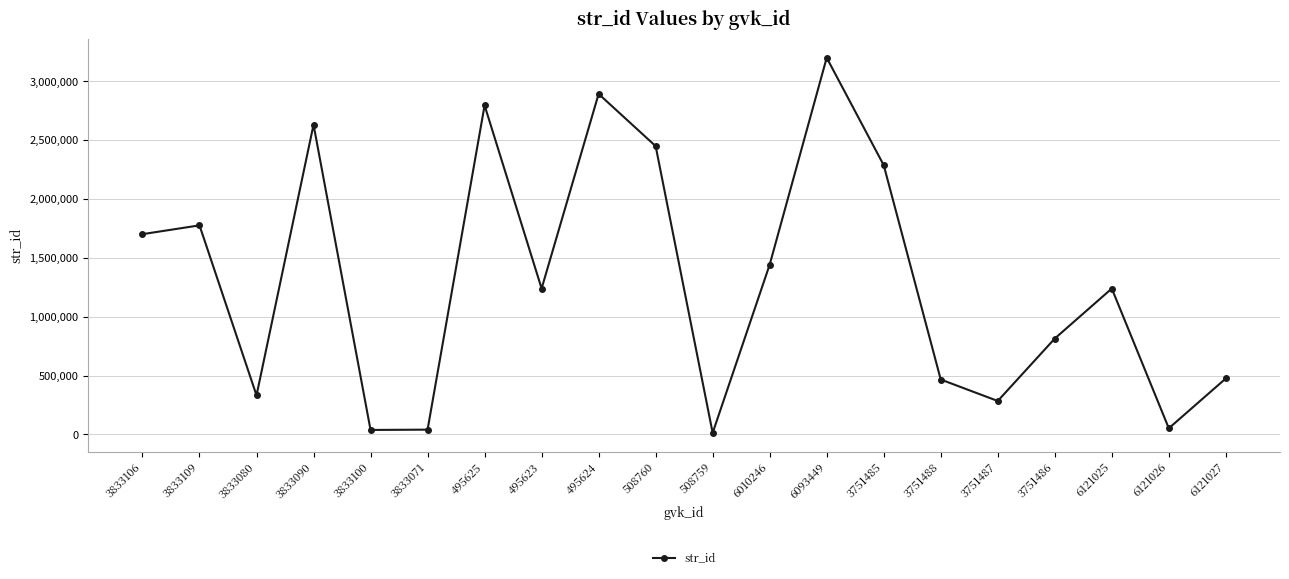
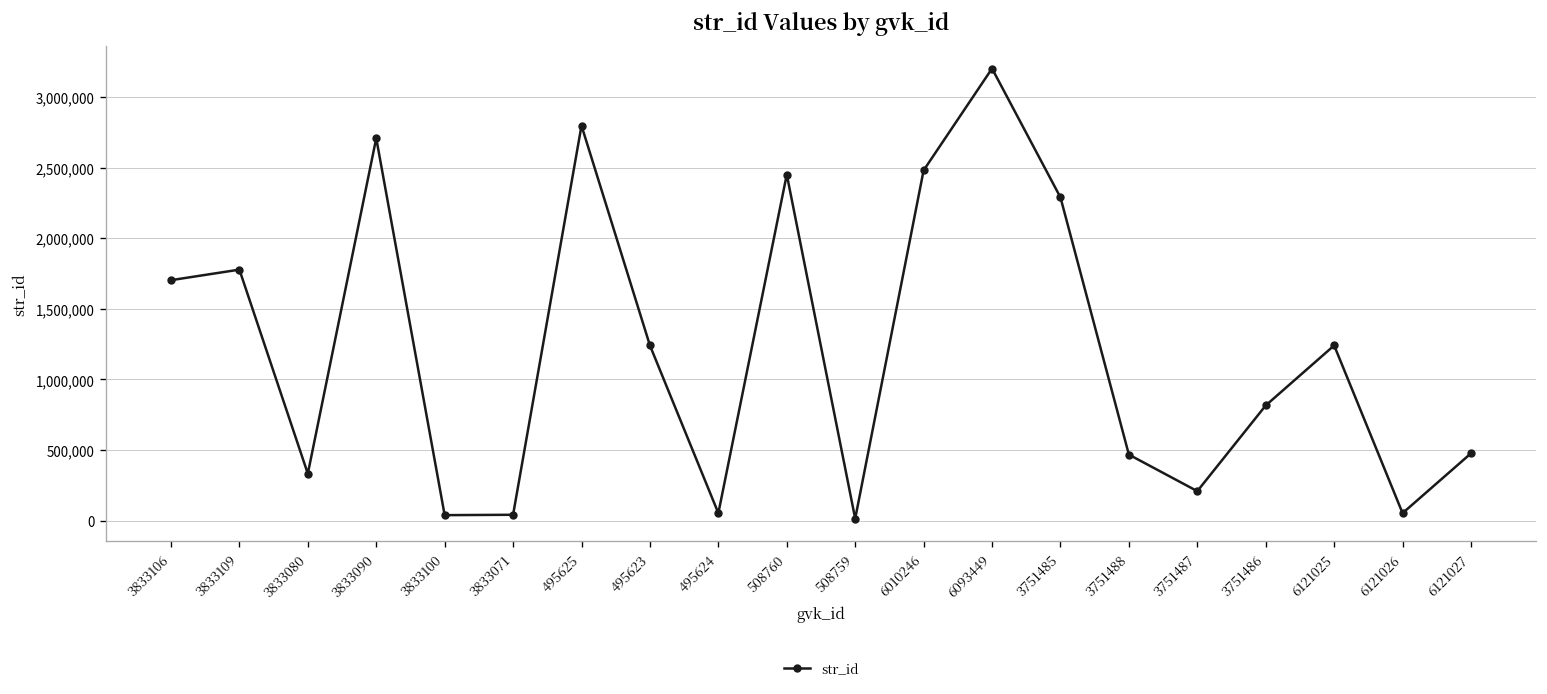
3833090: 2,630,000 -> 2,710,000
495624: 2,890,000 -> 50,000
6010246: 1,440,000 -> 2,480,000
3751487: 280,000 -> 210,000
